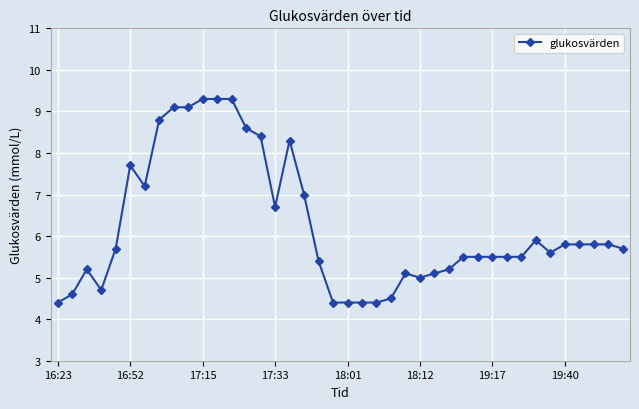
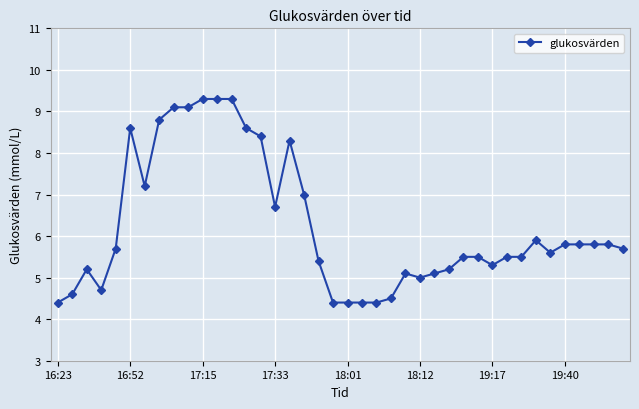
16:52: 7.7 -> 8.6
19:17: 5.5 -> 5.3
